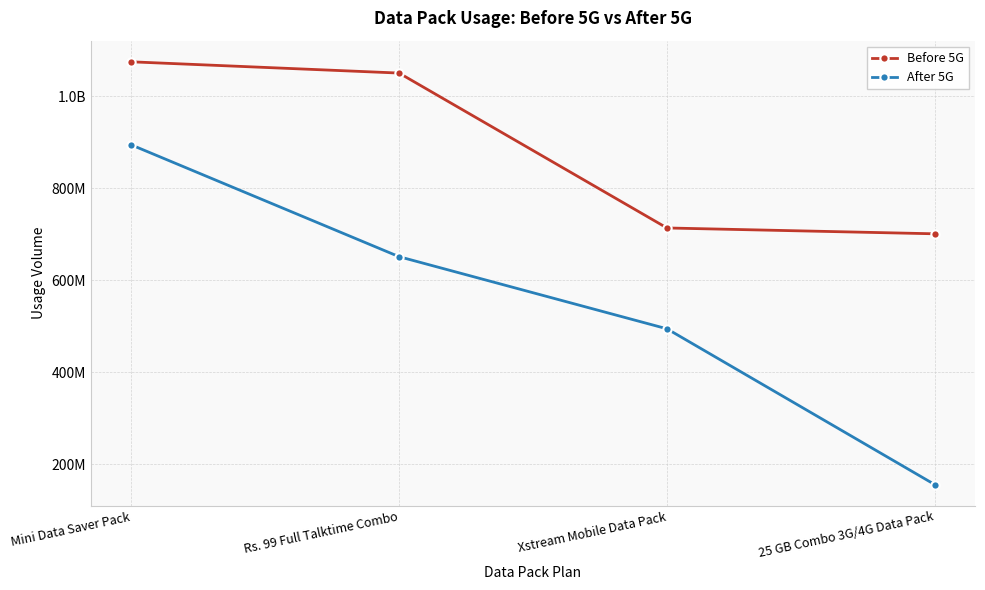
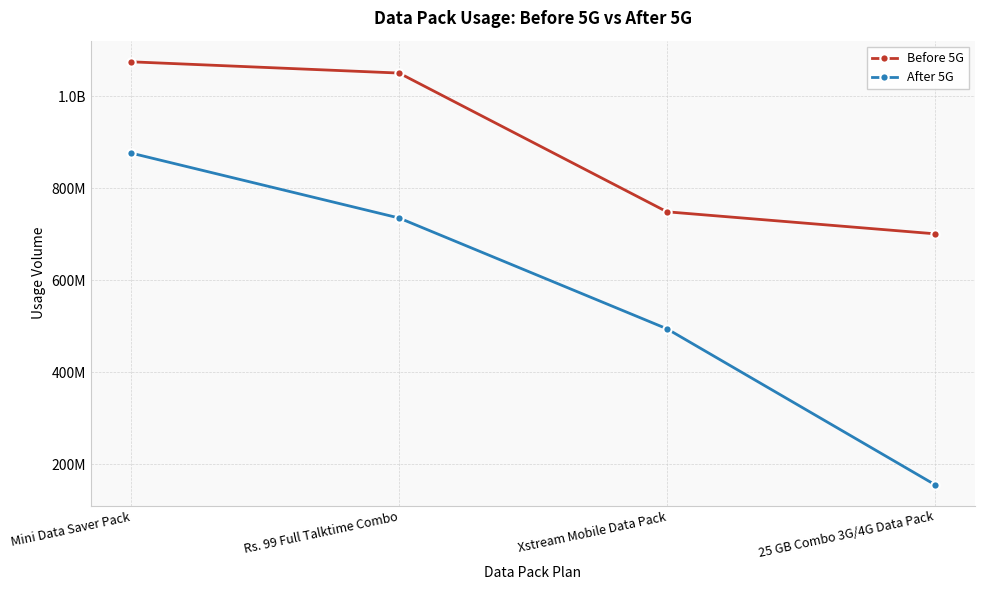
After 5G, Mini Data Saver Pack: 890000000 -> 880000000
After 5G, Rs. 99 Full Talktime Combo: 650000000 -> 740000000
Before 5G, Xstream Mobile Data Pack: 710000000 -> 750000000
